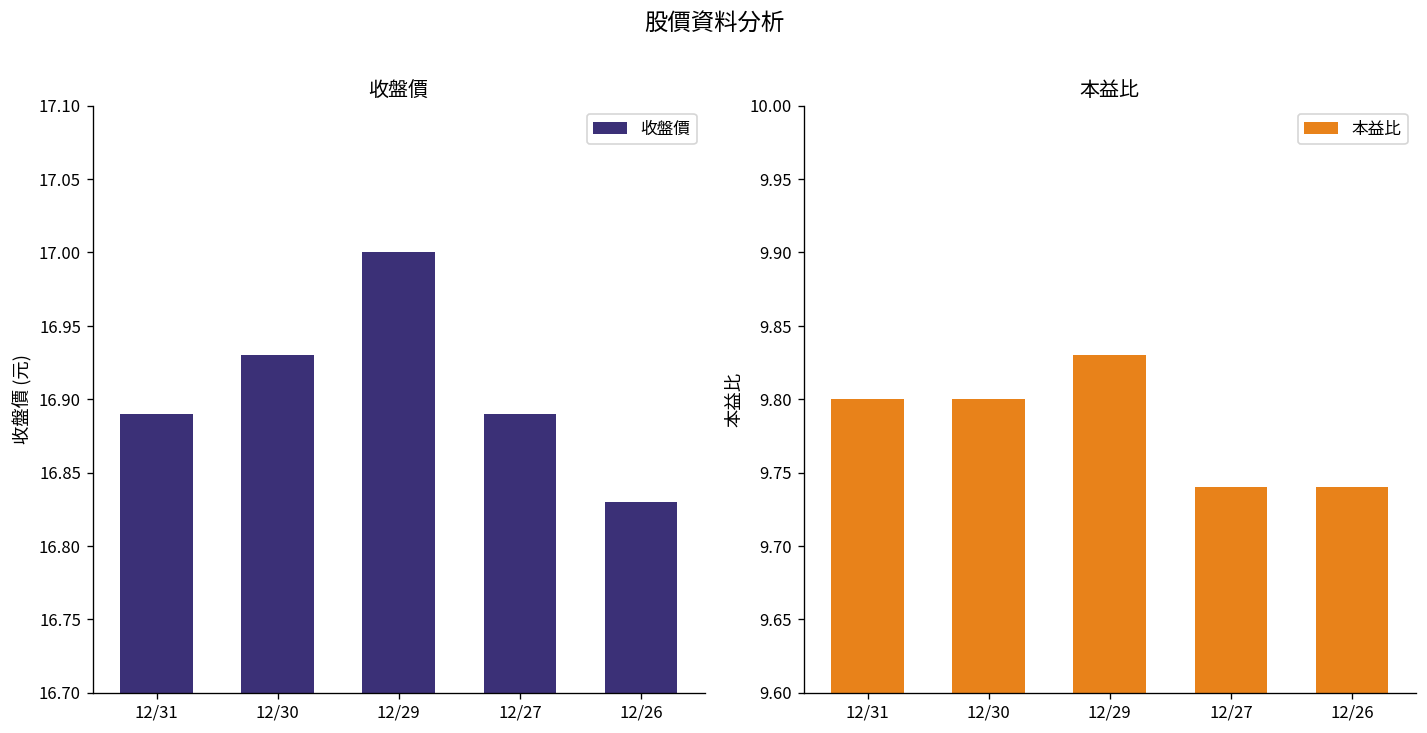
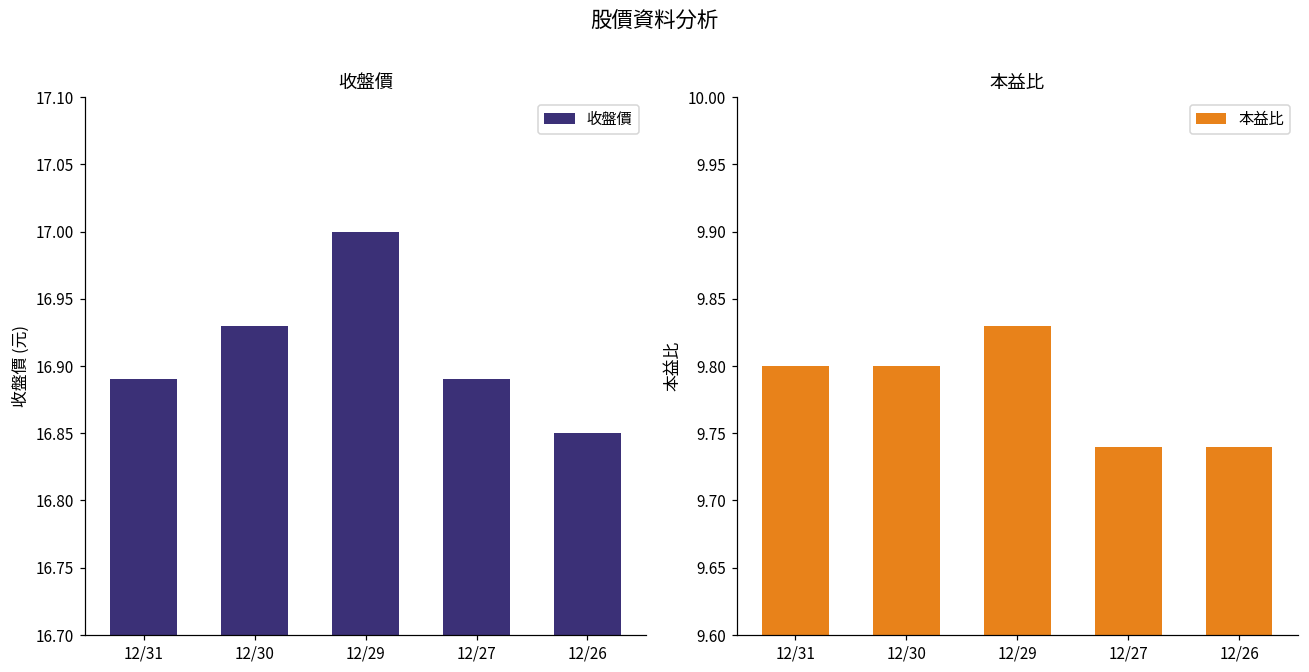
收盤價, 12/26: 16.83 -> 16.85
